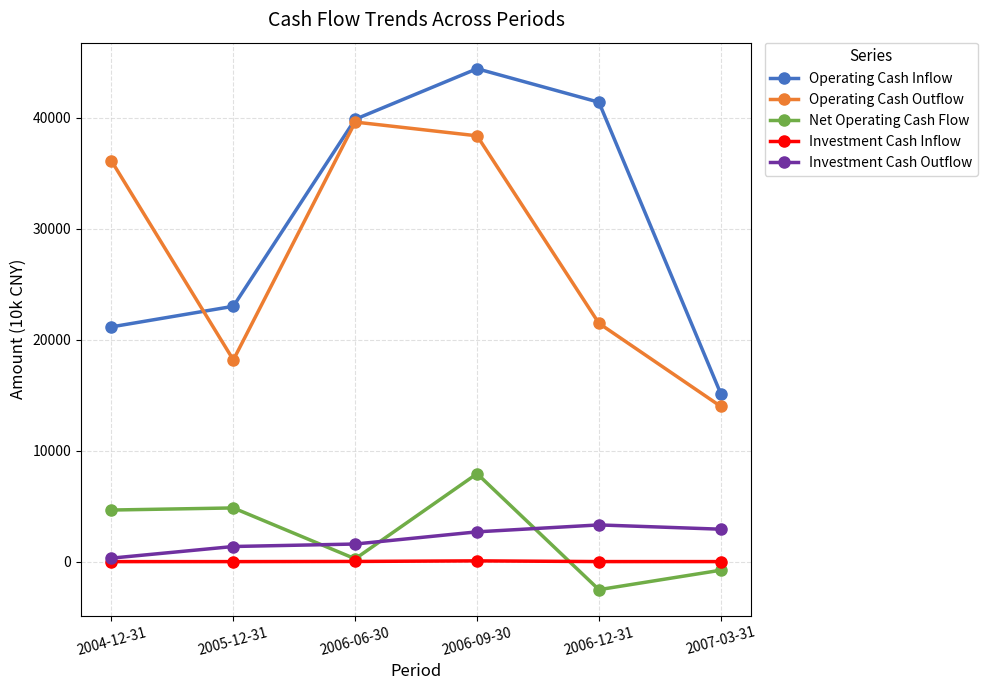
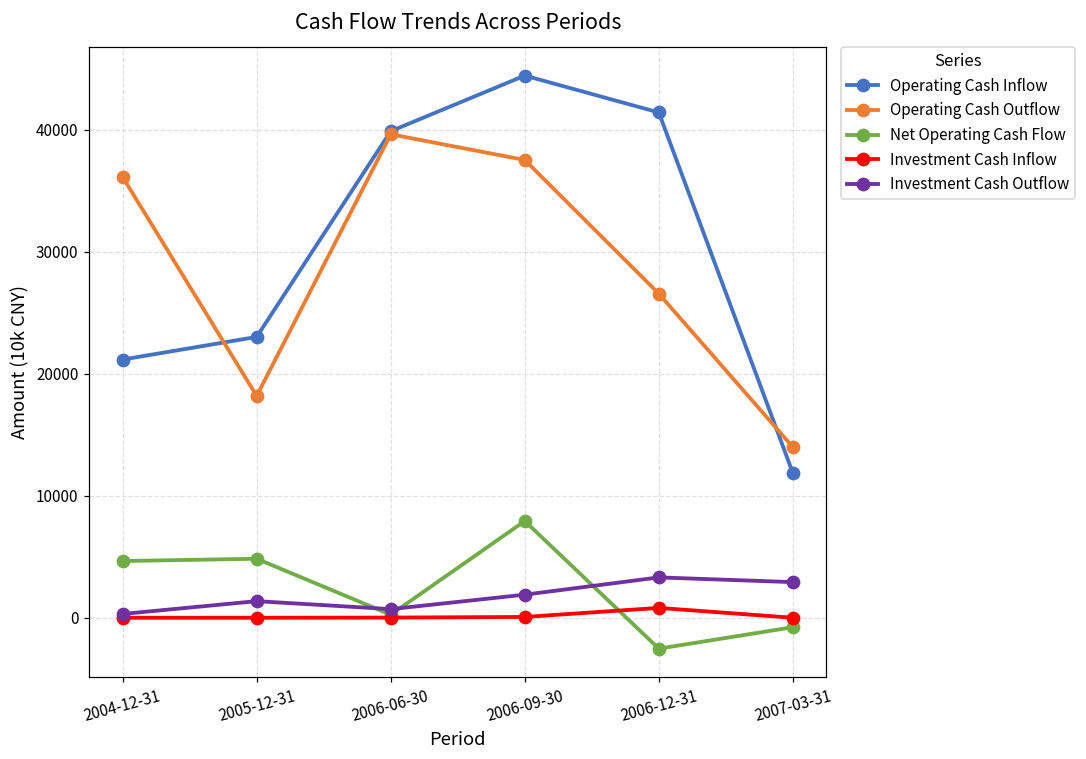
Investment Cash Outflow, 2006-06-30: 1600 -> 700
Operating Cash Outflow, 2006-09-30: 38400 -> 37500
Investment Cash Outflow, 2006-09-30: 2700 -> 1900
Operating Cash Outflow, 2006-12-31: 21500 -> 26600
Investment Cash Inflow, 2006-12-31: 0 -> 800
Operating Cash Inflow, 2007-03-31: 15100 -> 11900
